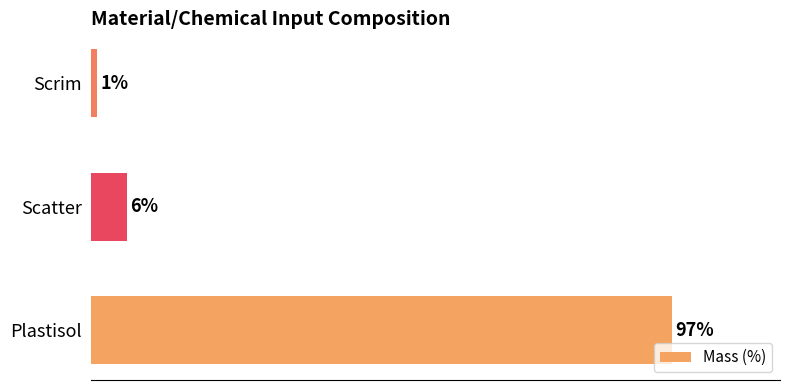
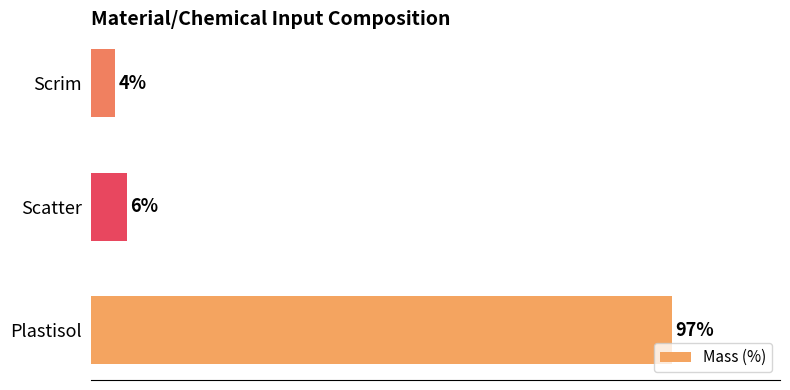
Scrim: 1% -> 4%
